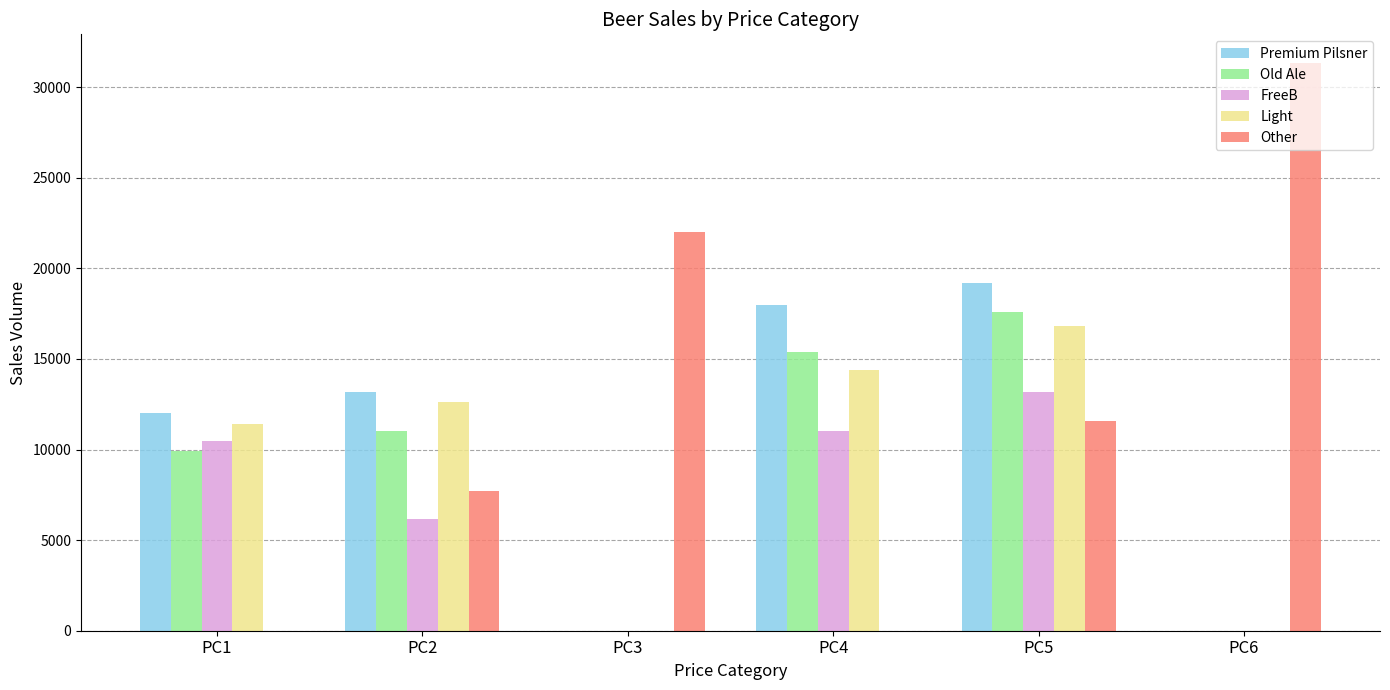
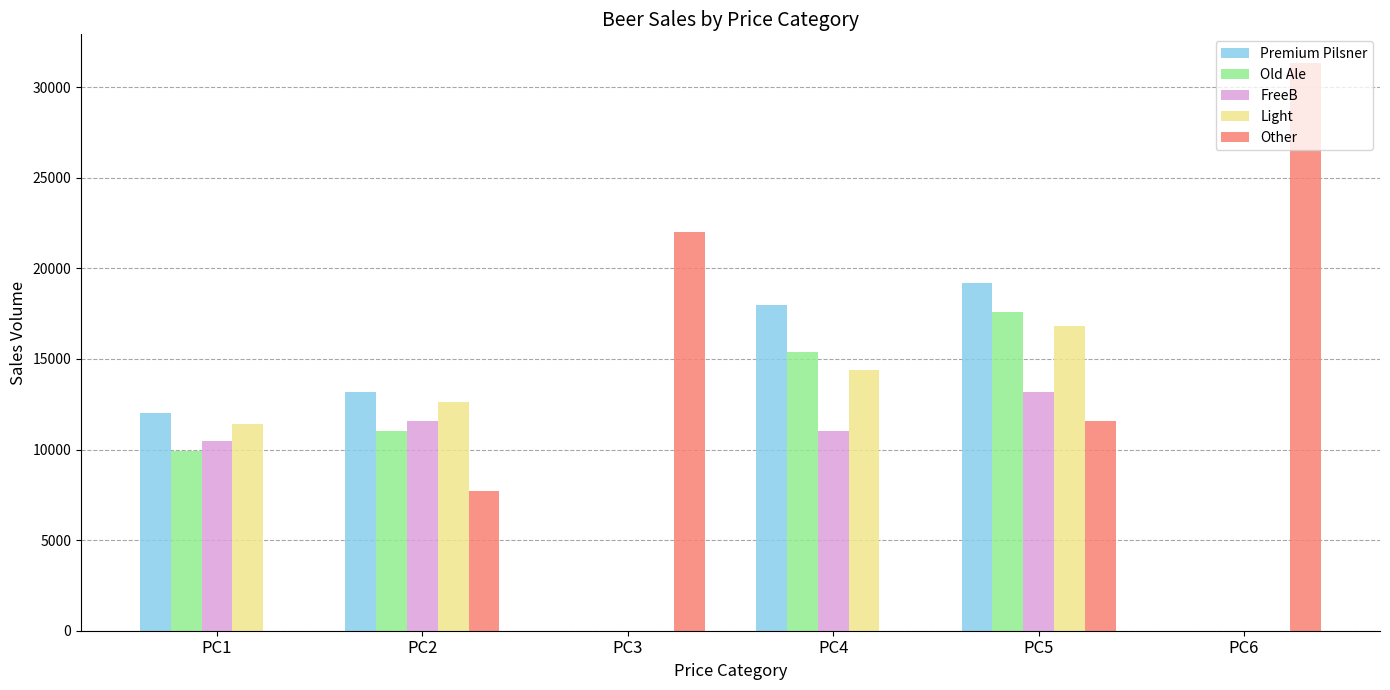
FreeB, PC2: 6200 -> 11600
